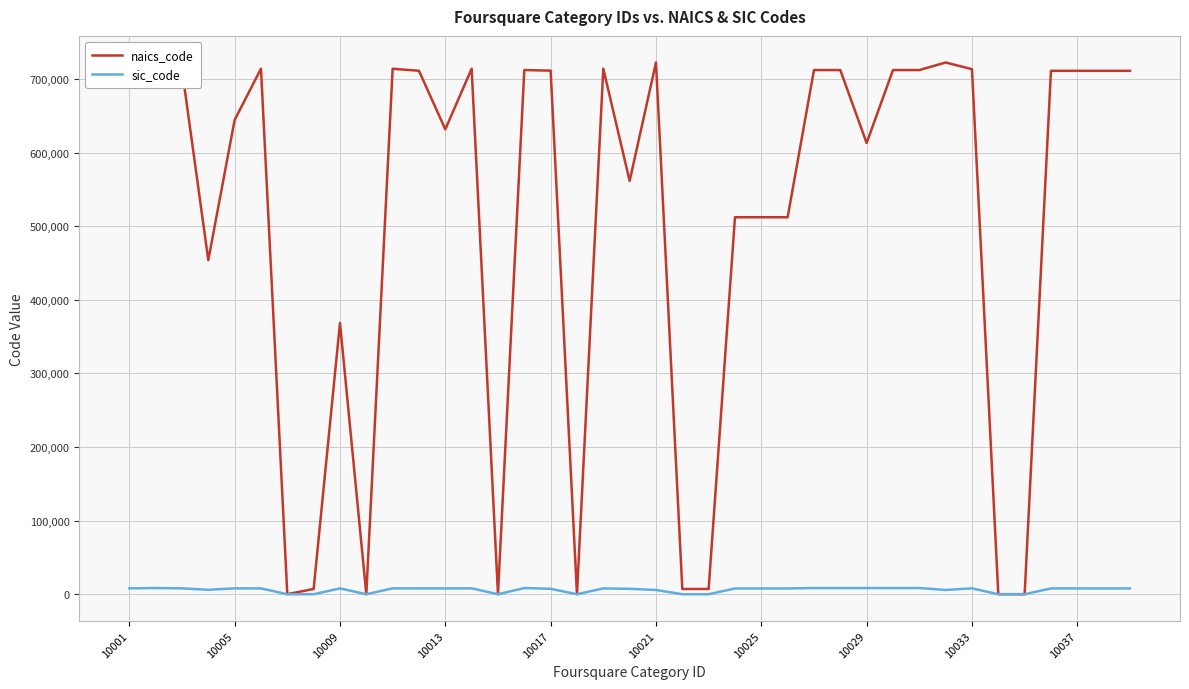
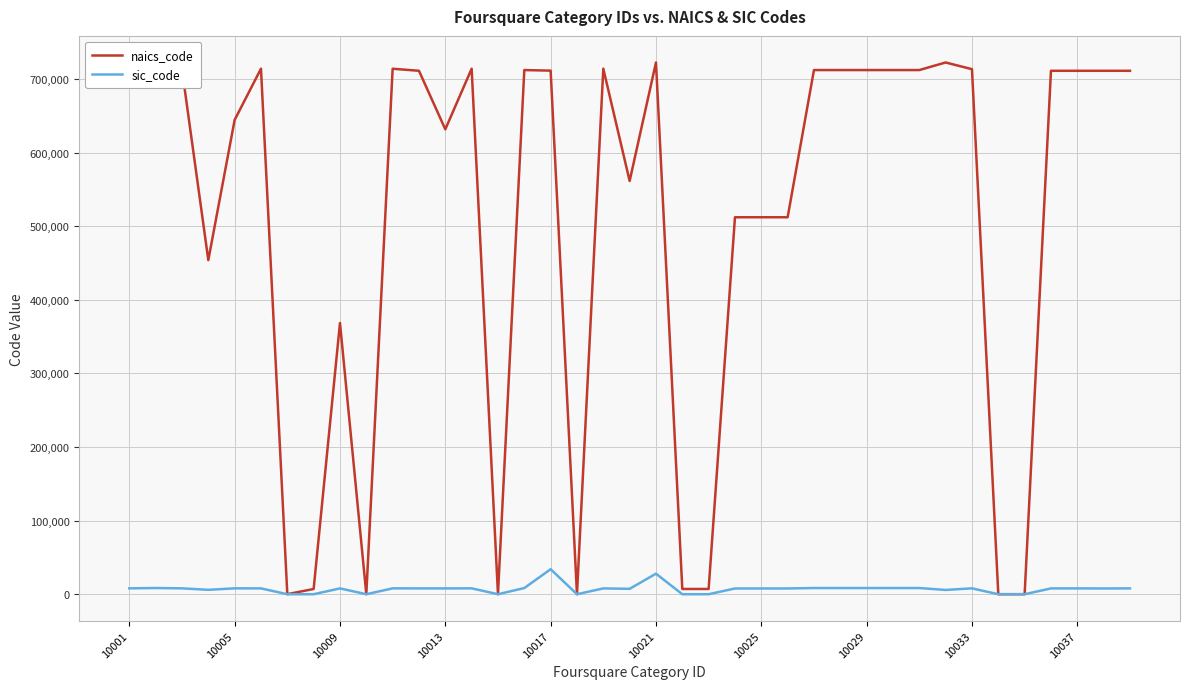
sic_code, 10017: 10,000 -> 30,000
sic_code, 10021: 10,000 -> 30,000
naics_code, 10029: 610,000 -> 710,000
